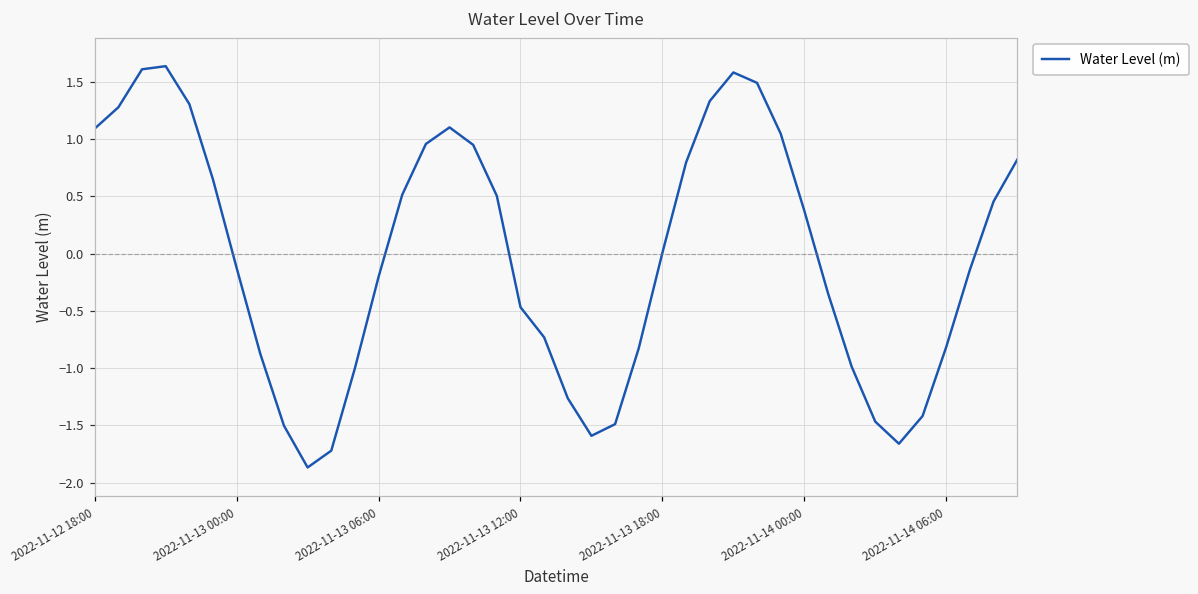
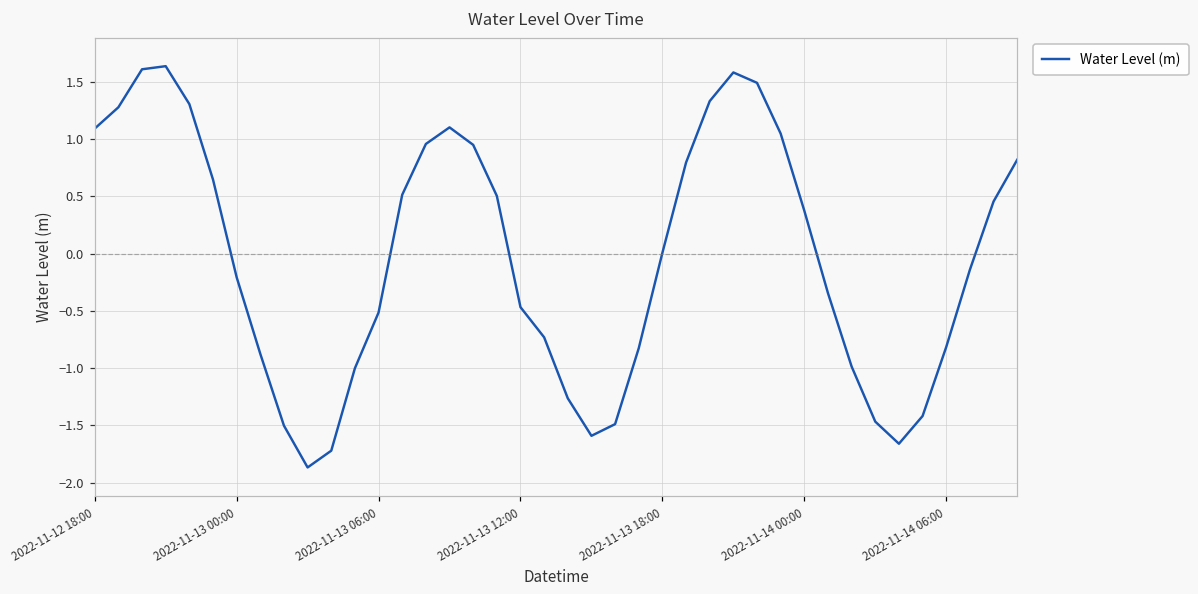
2022-11-13 00:00: -0.13 -> -0.21
2022-11-13 06:00: -0.20 -> -0.51
